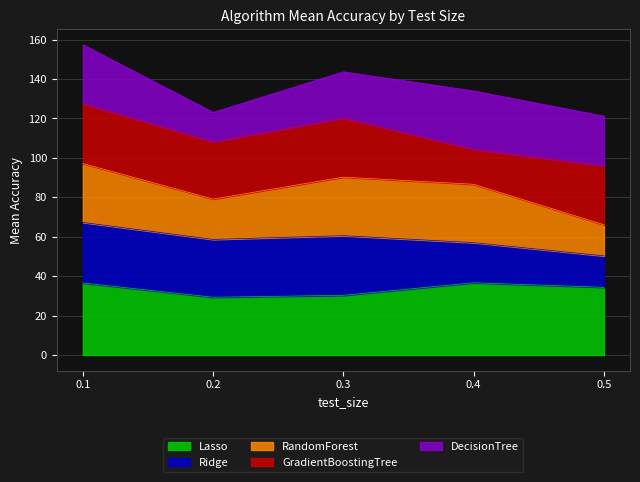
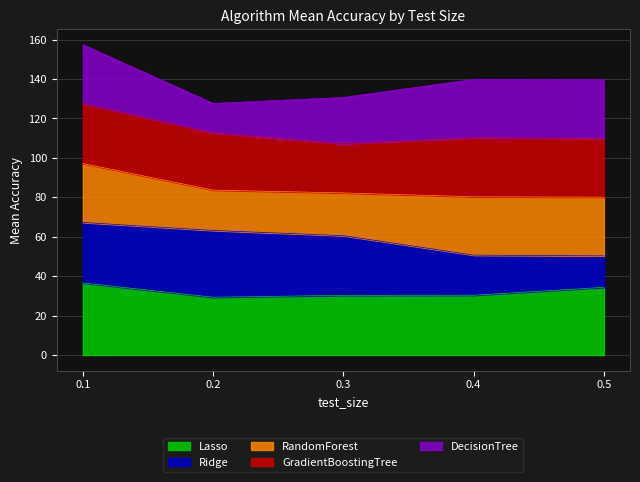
Ridge, 0.2: 29 -> 34
RandomForest, 0.3: 30 -> 22
GradientBoostingTree, 0.3: 30 -> 25
Lasso, 0.4: 37 -> 30
GradientBoostingTree, 0.4: 18 -> 30
RandomForest, 0.5: 16 -> 30
DecisionTree, 0.5: 25 -> 30
